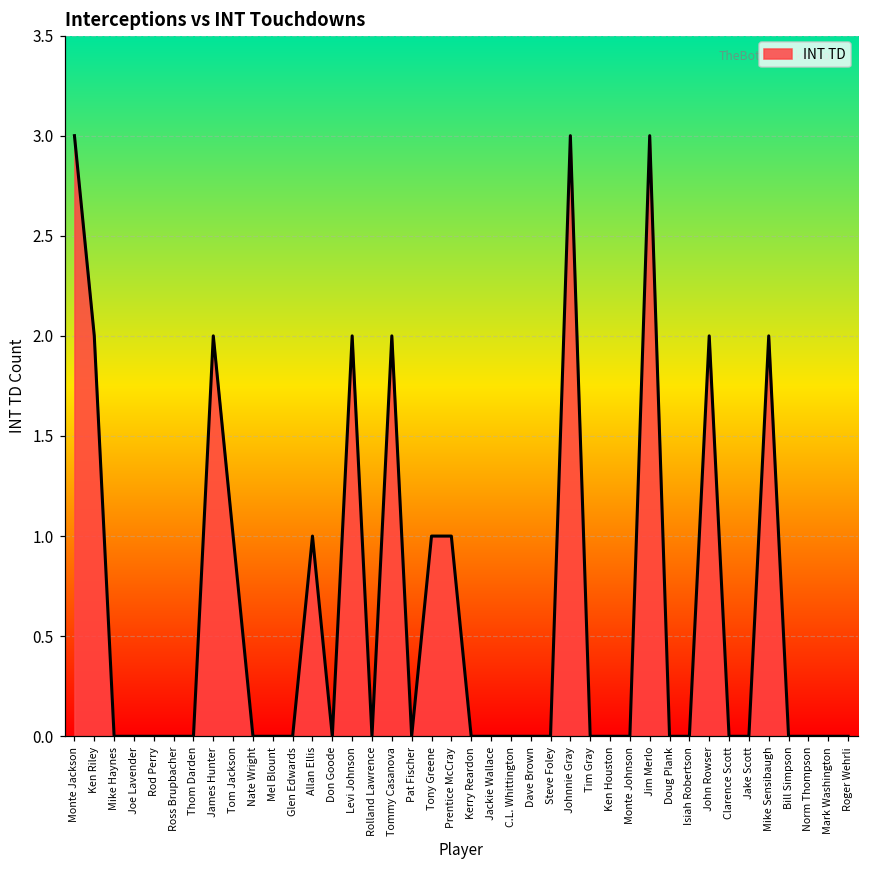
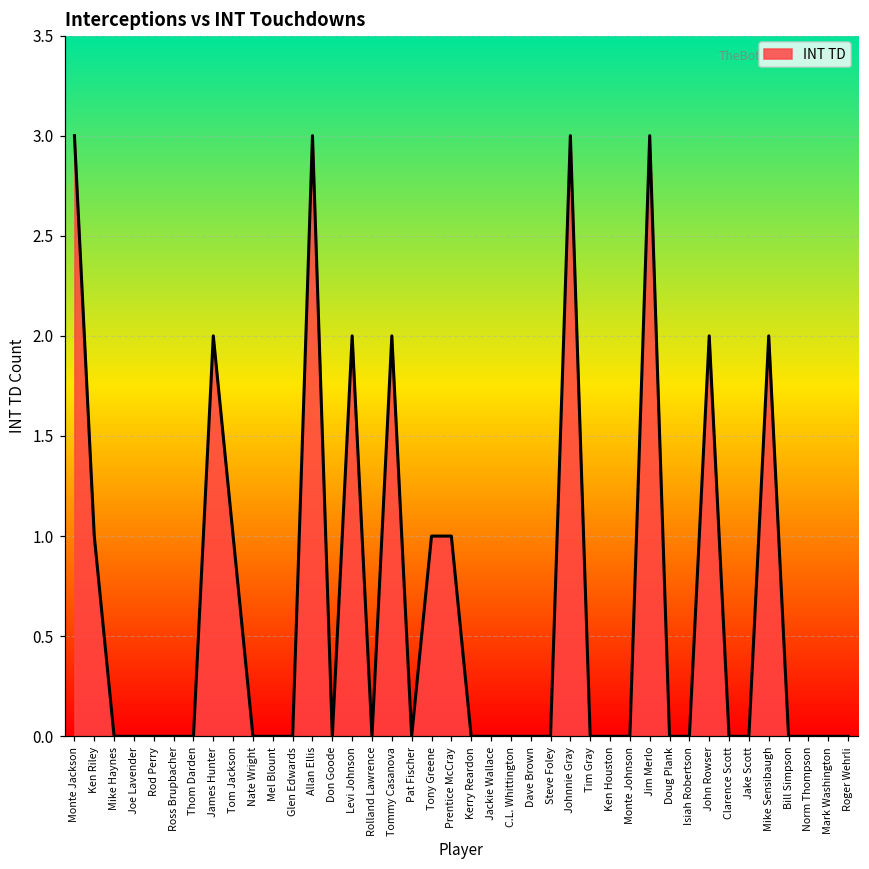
Ken Riley: 2 -> 1
Allan Ellis: 1 -> 3
